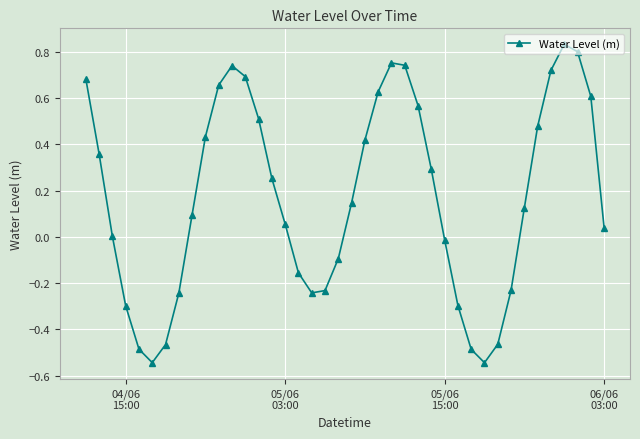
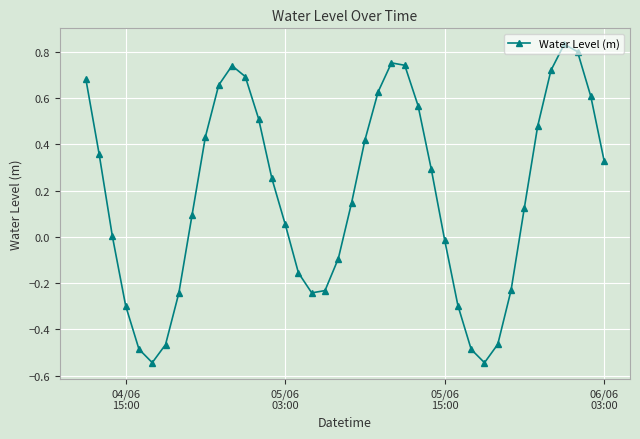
06/06 03:00: 0.04 -> 0.33
